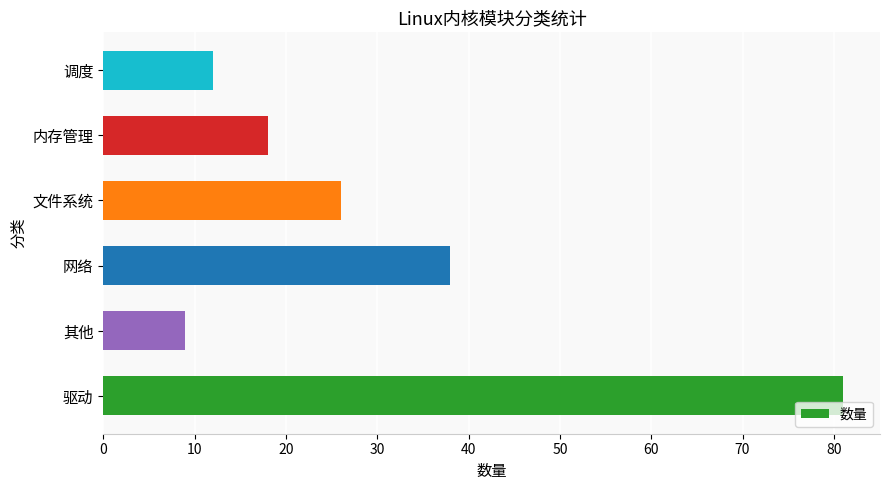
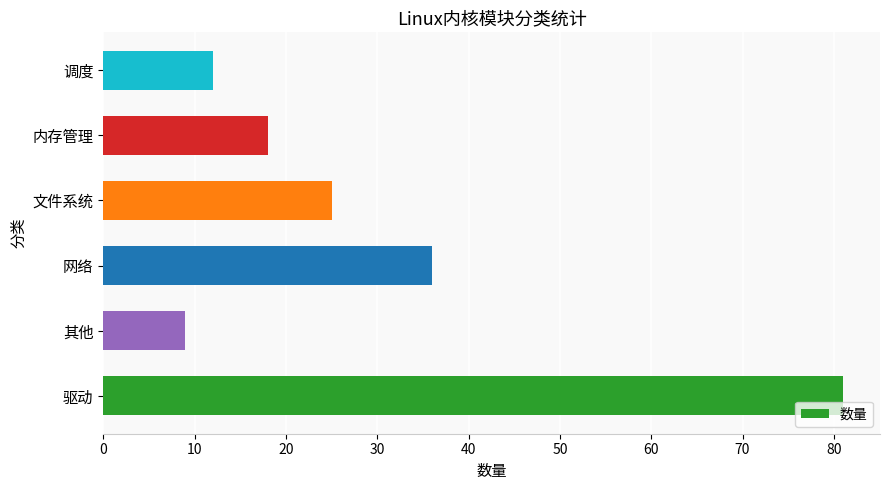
文件系统: 26 -> 25
网络: 38 -> 36
